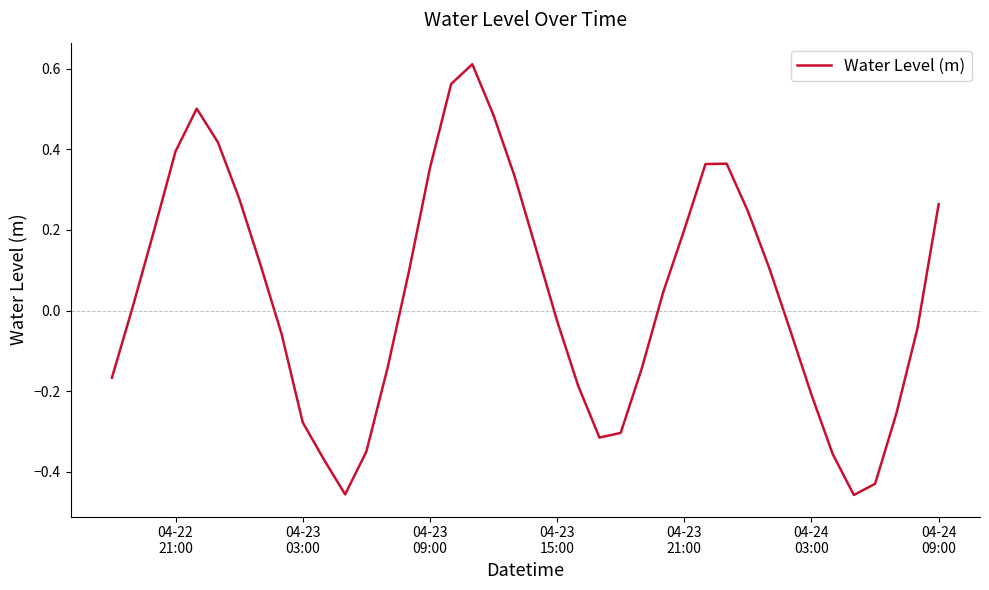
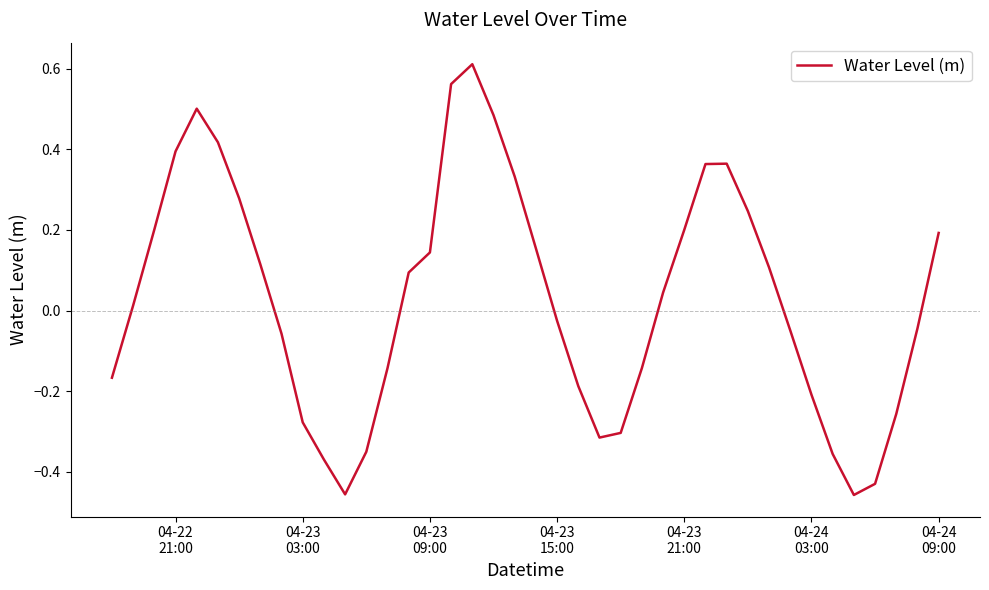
04-23 09:00: 0.35 -> 0.14
04-24 09:00: 0.26 -> 0.19
